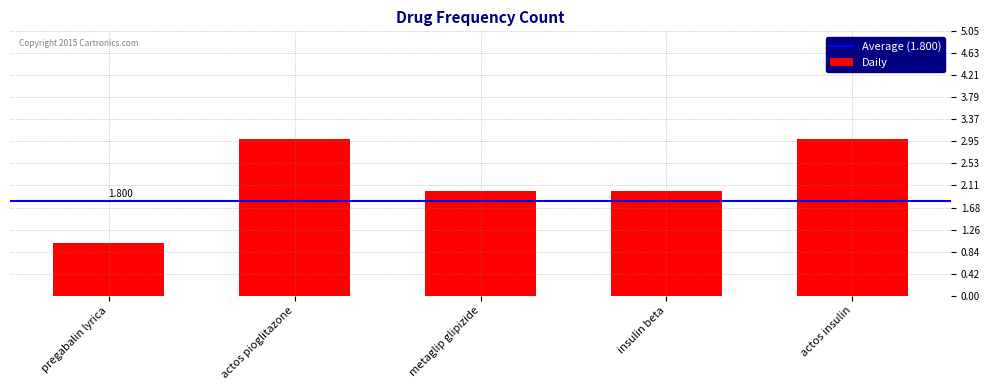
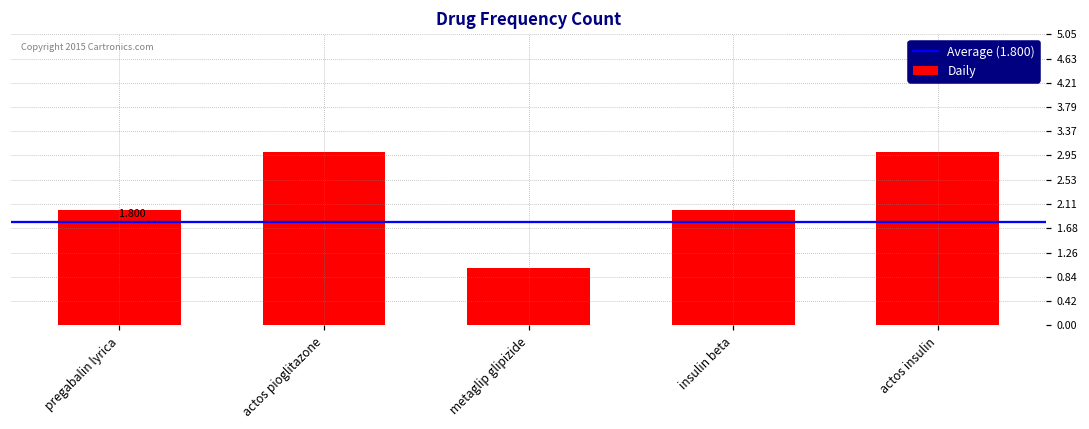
pregabalin lyrica: 1 -> 2
metaglip glipizide: 2 -> 1
